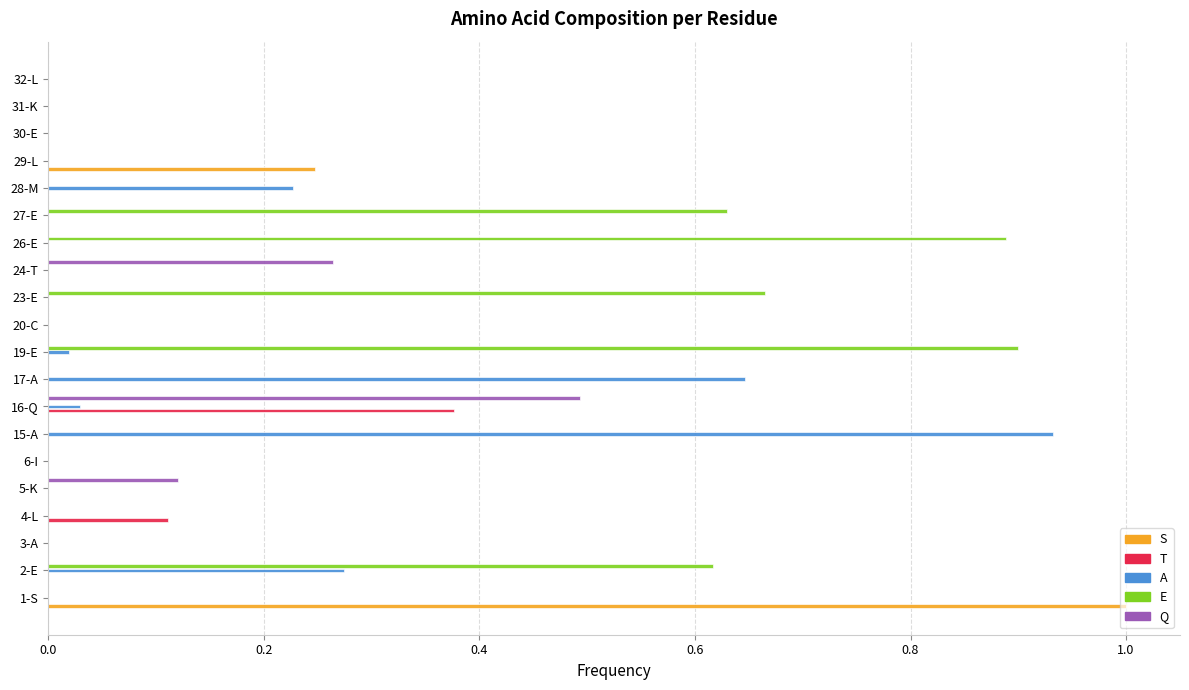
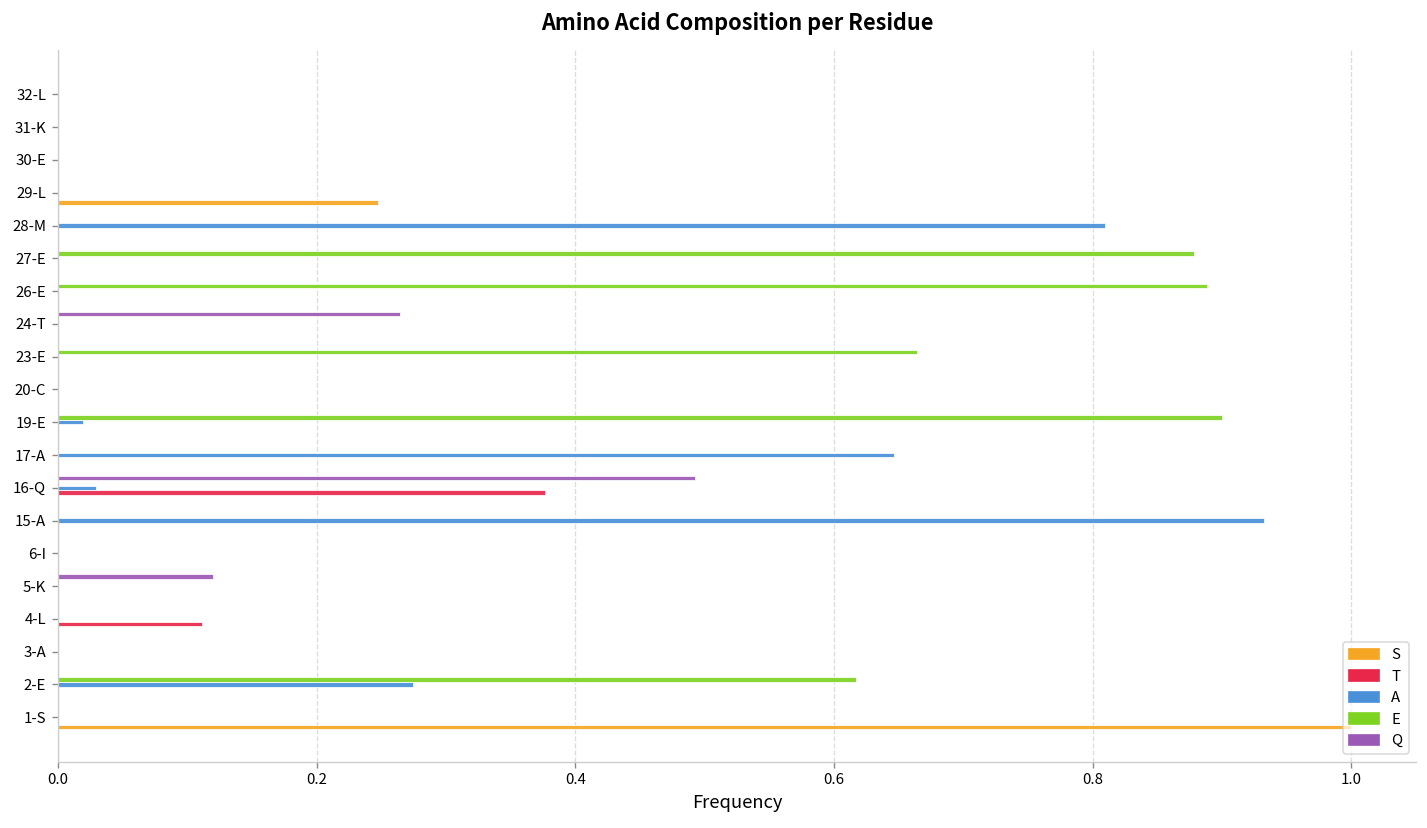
A, 28-M: 0.227 -> 0.809
E, 27-E: 0.630 -> 0.878
